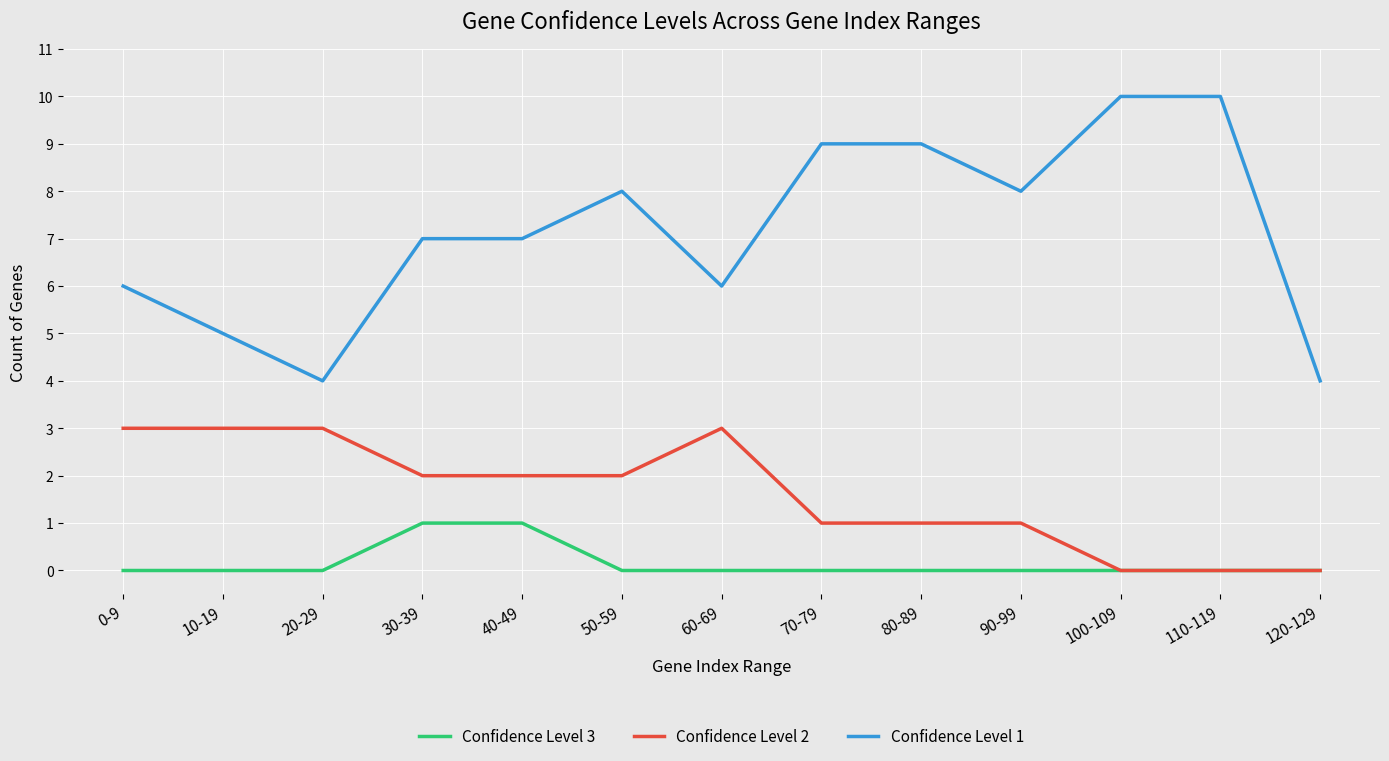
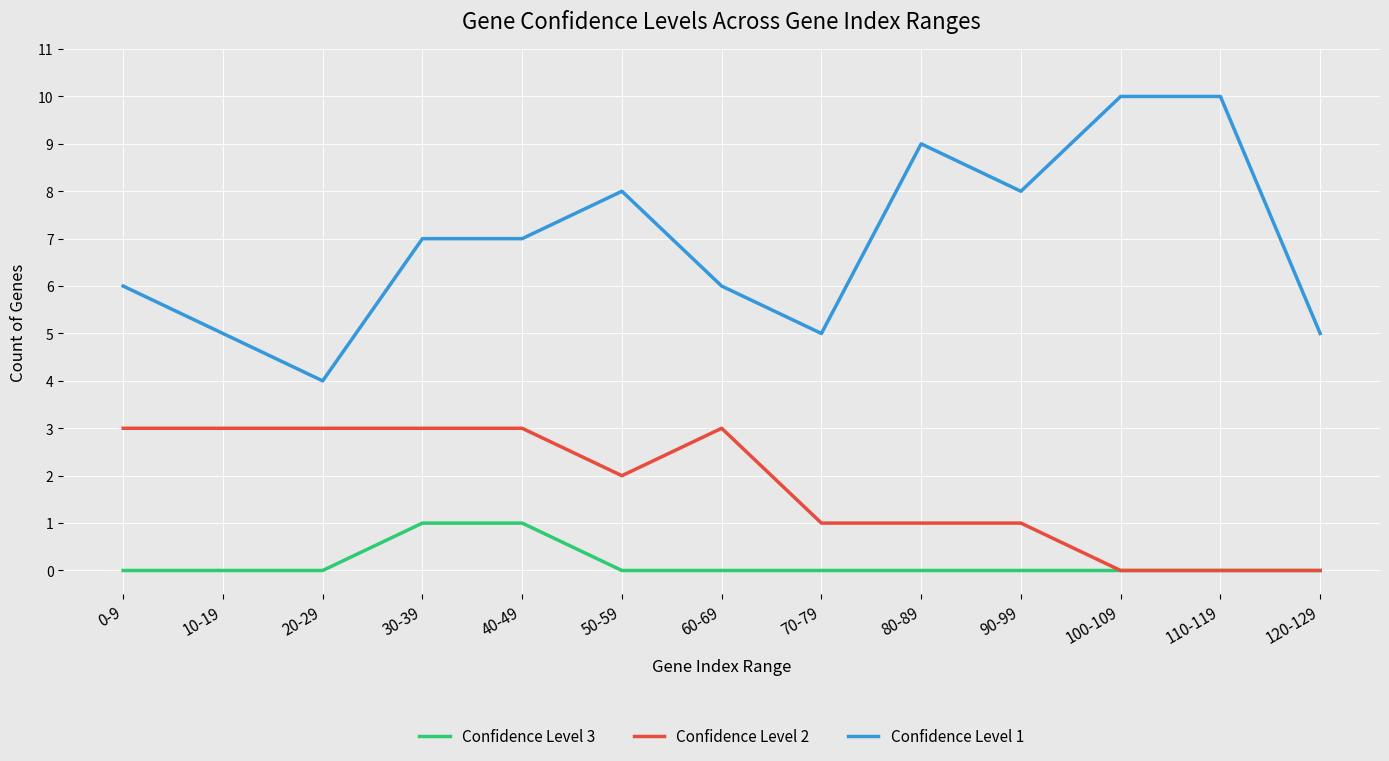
Confidence Level 2, 30-39: 2 -> 3
Confidence Level 2, 40-49: 2 -> 3
Confidence Level 1, 70-79: 9 -> 5
Confidence Level 1, 120-129: 4 -> 5
